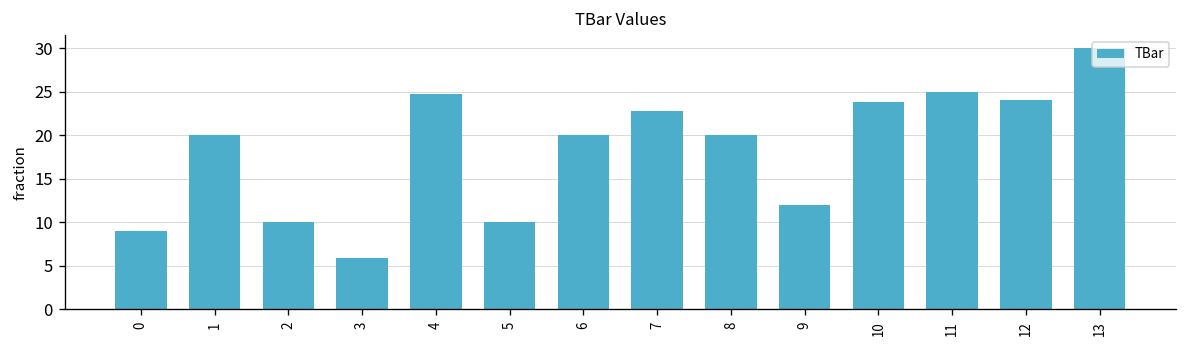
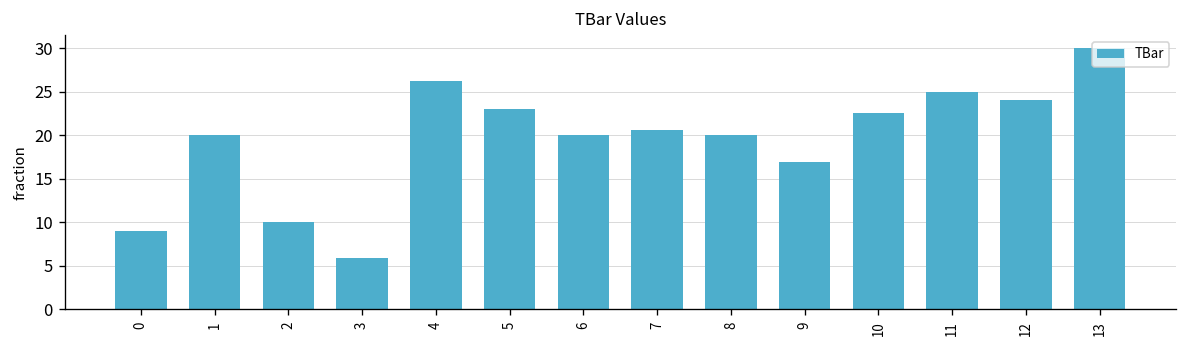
4: 25 -> 26
5: 10 -> 23
7: 23 -> 21
9: 12 -> 17
10: 24 -> 23
